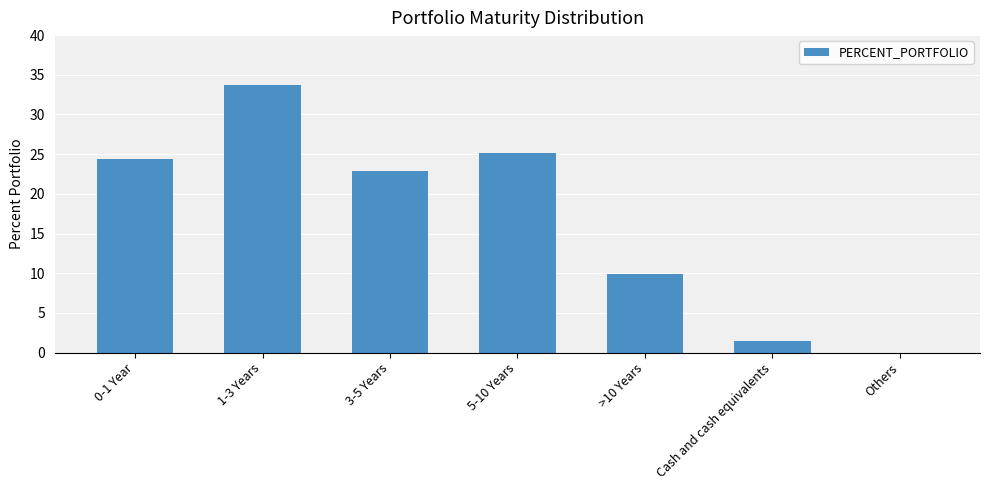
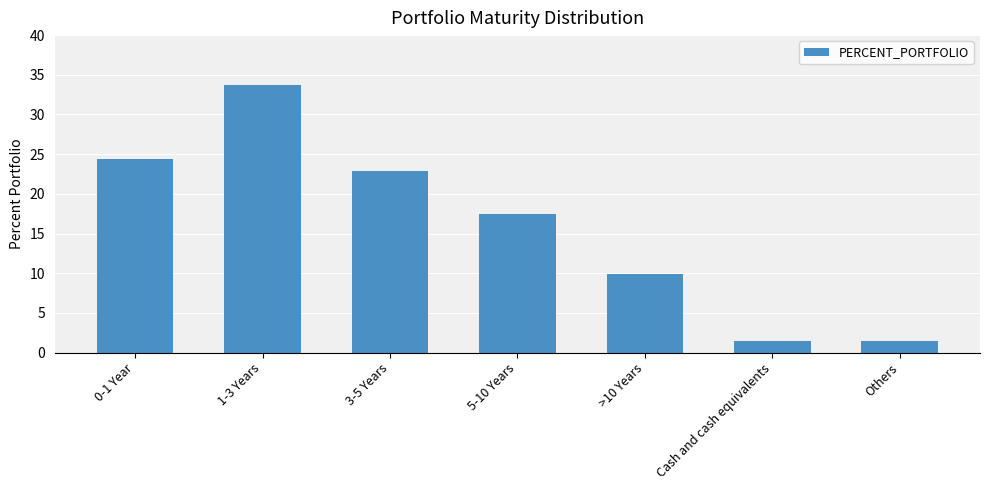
5-10 Years: 25 -> 18
Others: 0 -> 1
